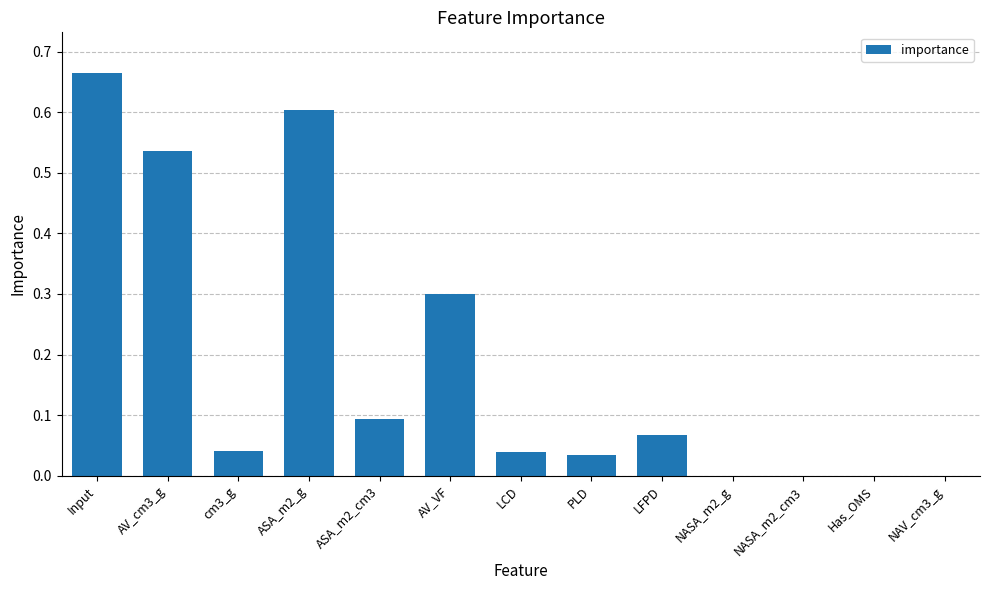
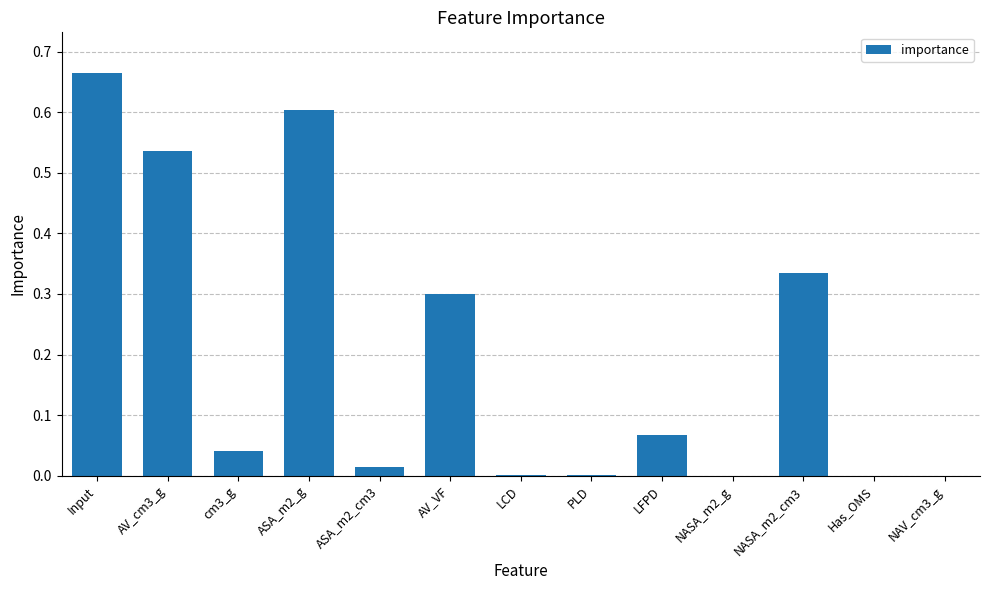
ASA_m2_cm3: 0.09 -> 0.01
LCD: 0.04 -> 0.00
PLD: 0.03 -> 0.00
NASA_m2_cm3: 0.00 -> 0.33
